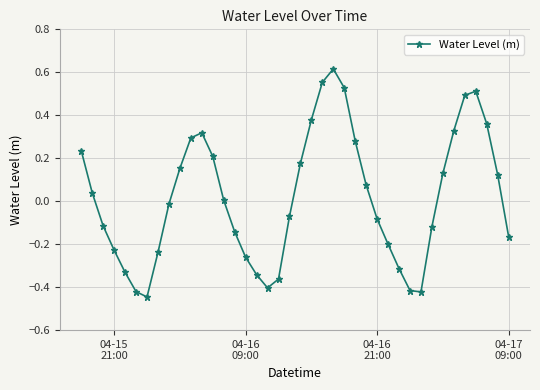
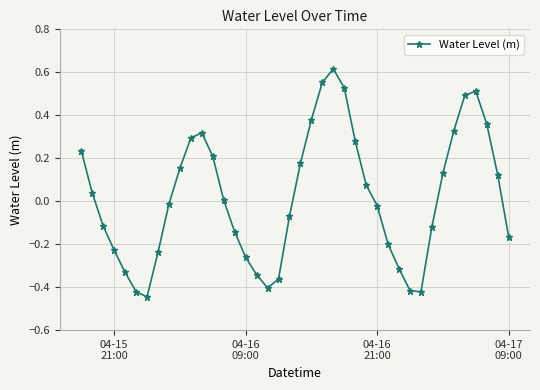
04-16 21:00: -0.08 -> -0.02
